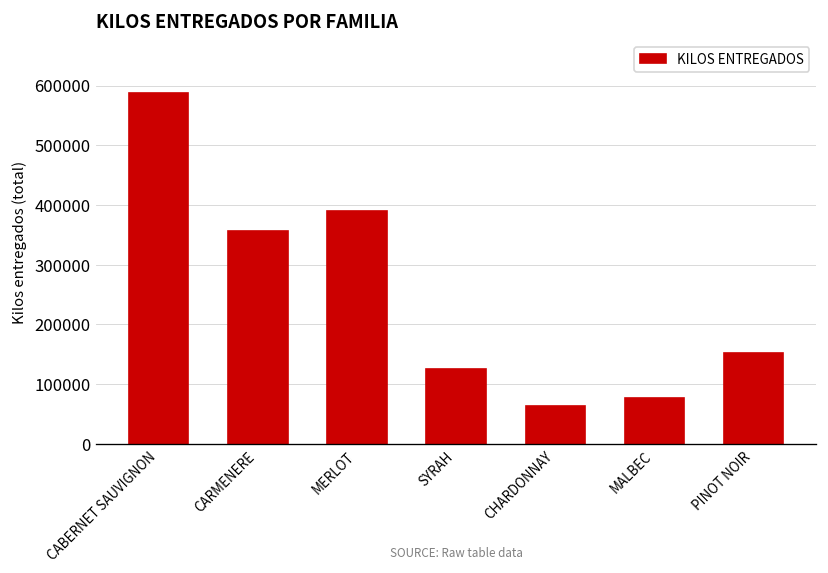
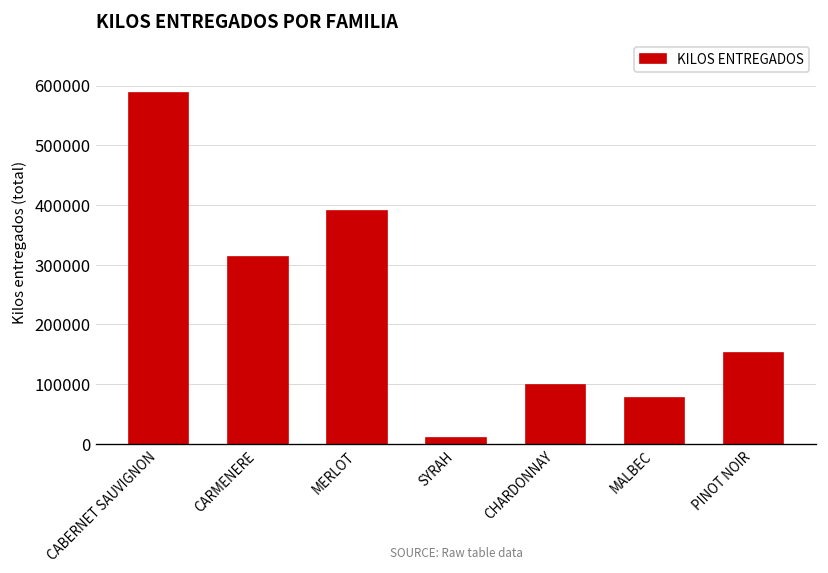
CARMENERE: 360000 -> 310000
SYRAH: 120000 -> 10000
CHARDONNAY: 60000 -> 100000
